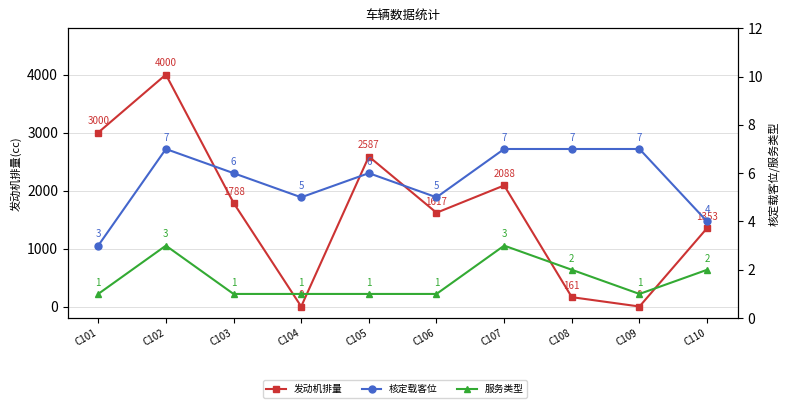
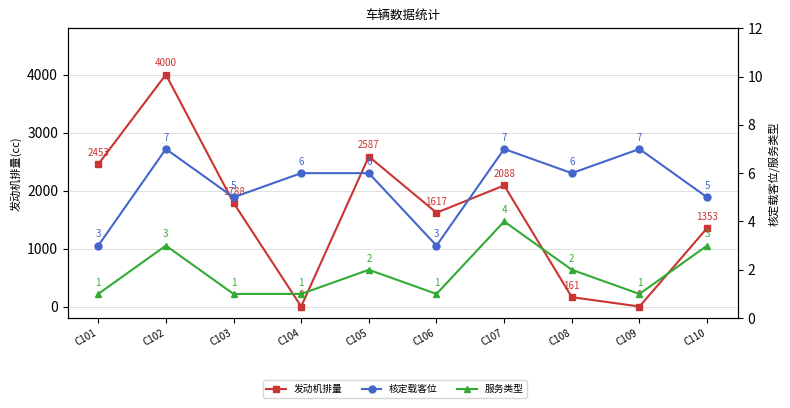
发动机排量, C101: 3000 -> 2453
核定载客位, C103: 6 -> 5
核定载客位, C104: 5 -> 6
服务类型, C105: 1 -> 2
核定载客位, C106: 5 -> 3
服务类型, C107: 3 -> 4
核定载客位, C108: 7 -> 6
核定载客位, C110: 4 -> 5
服务类型, C110: 2 -> 3
